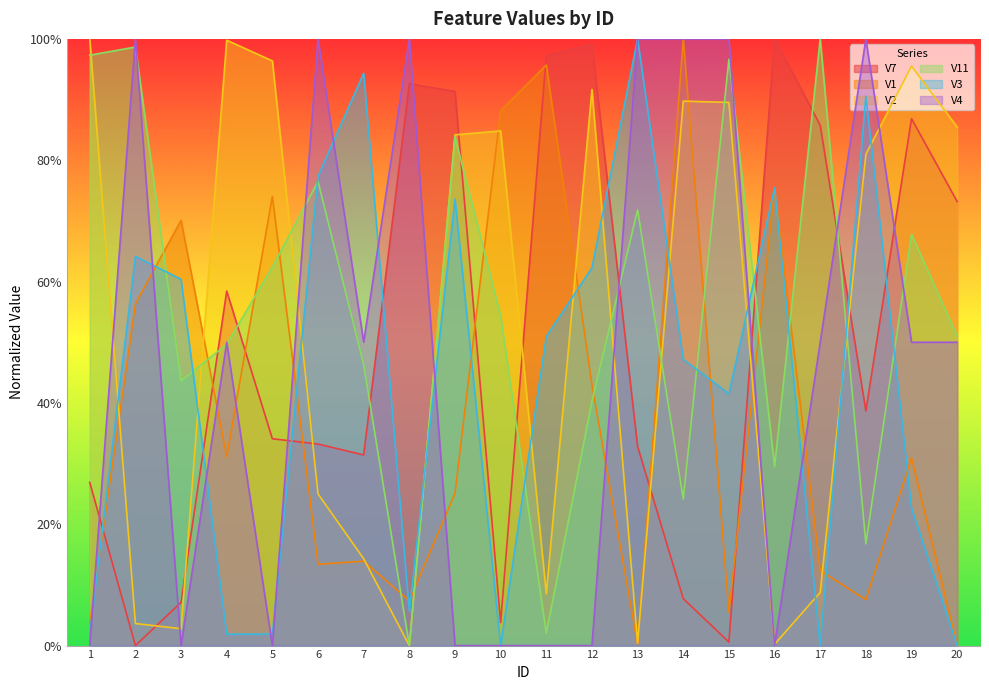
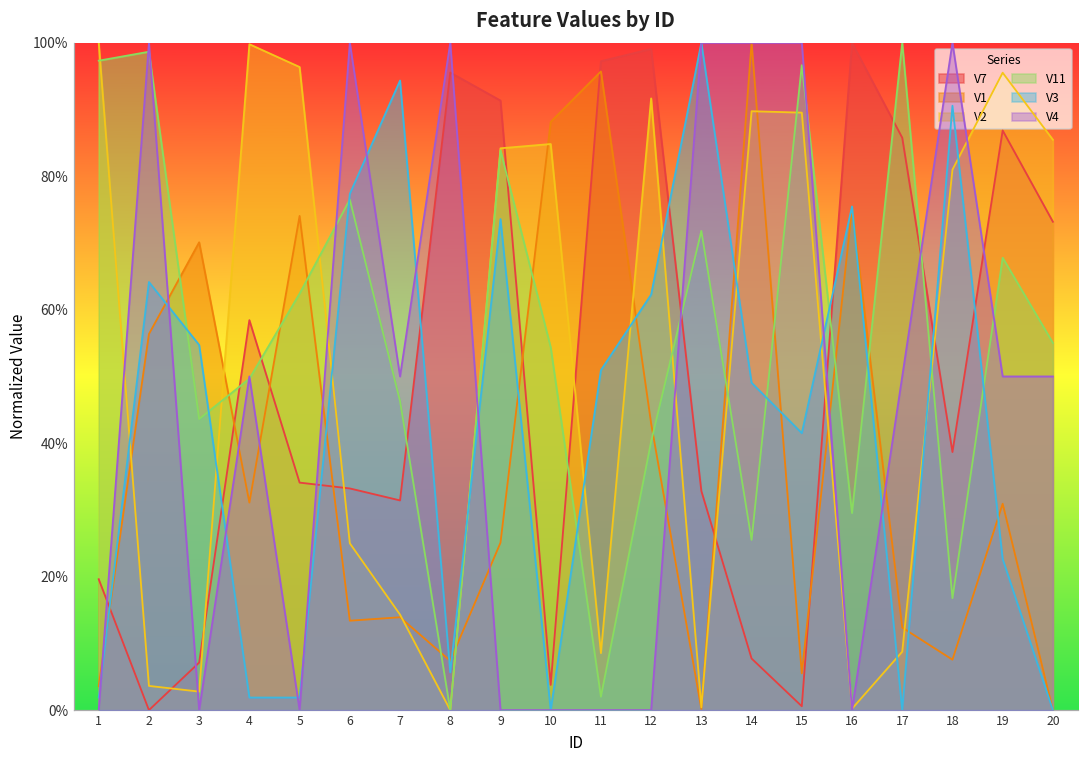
V7, 1: 27% -> 20%
V3, 3: 60% -> 55%
V7, 8: 93% -> 96%
V11, 14: 24% -> 26%
V3, 14: 47% -> 49%
V11, 20: 51% -> 55%
